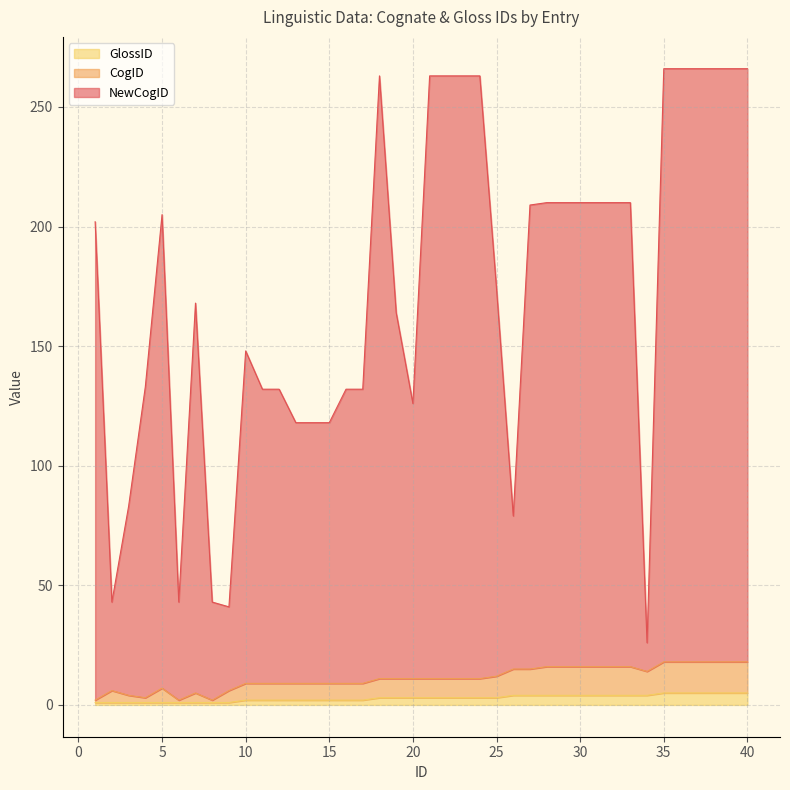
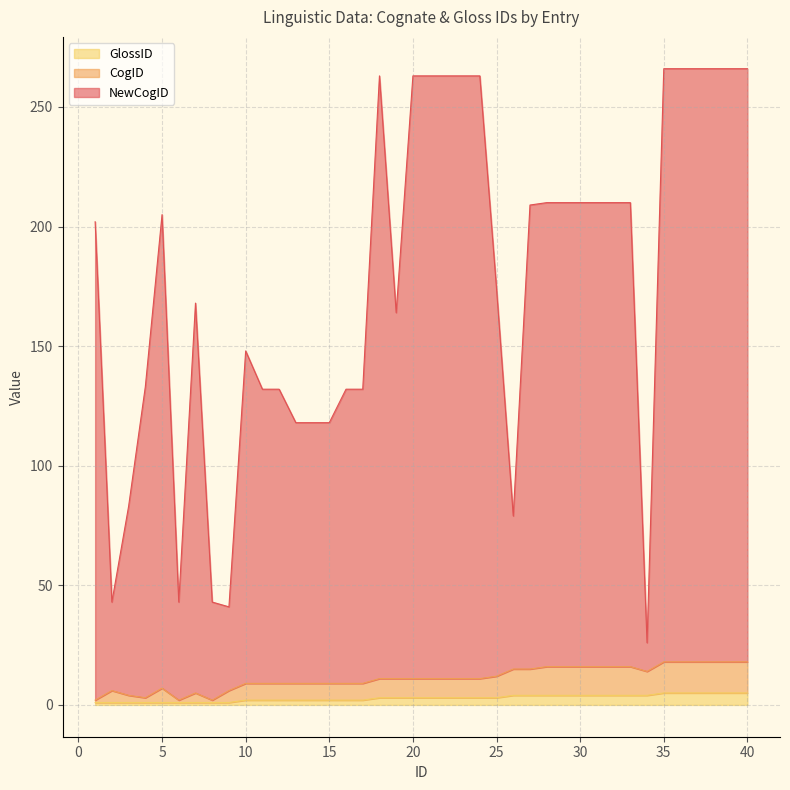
NewCogID, 20: 115 -> 252
